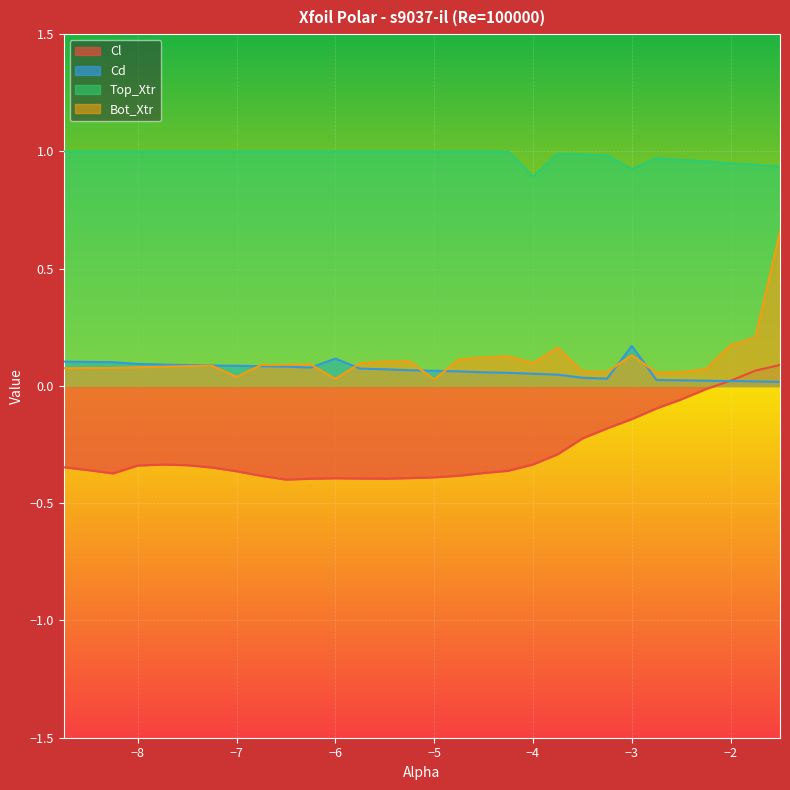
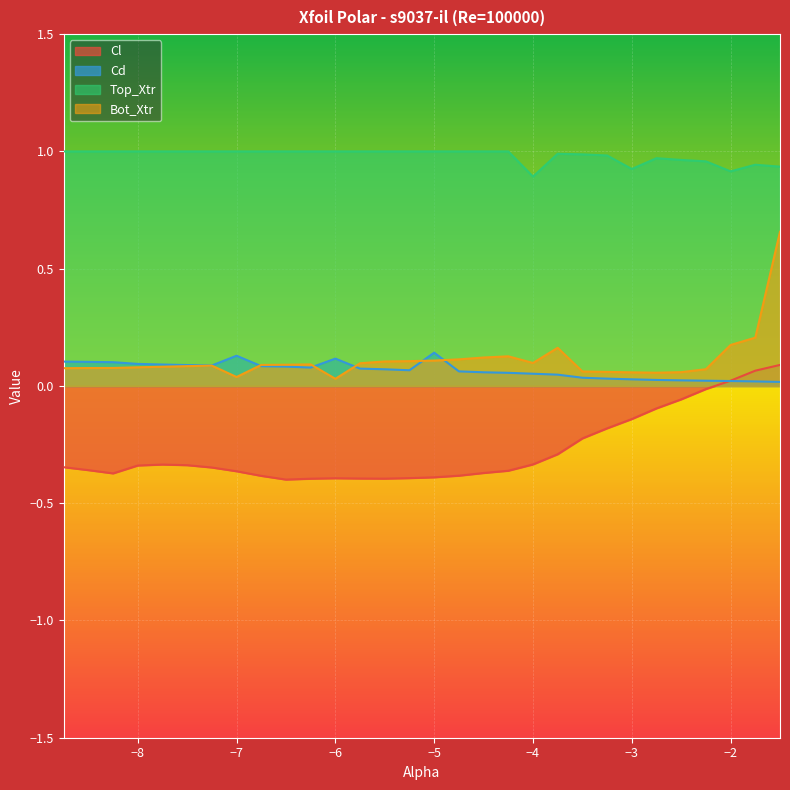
Cd, −7: 0.09 -> 0.13
Cd, −5: 0.06 -> 0.14
Bot_Xtr, −5: 0.03 -> 0.11
Cd, −3: 0.17 -> 0.03
Bot_Xtr, −3: 0.13 -> 0.06
Top_Xtr, −2: 0.95 -> 0.92
